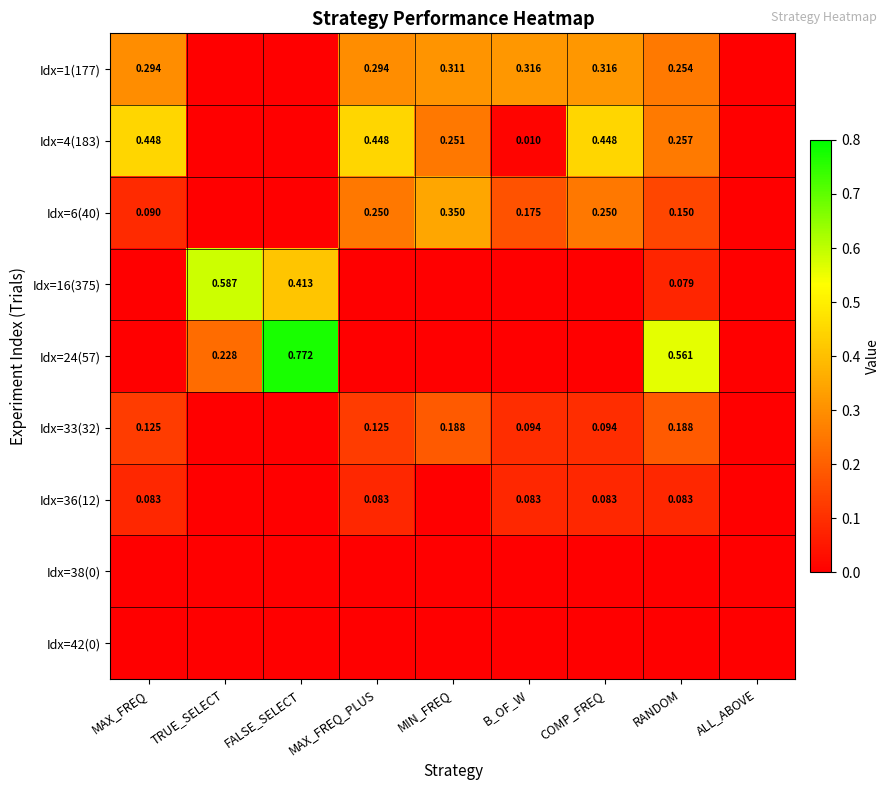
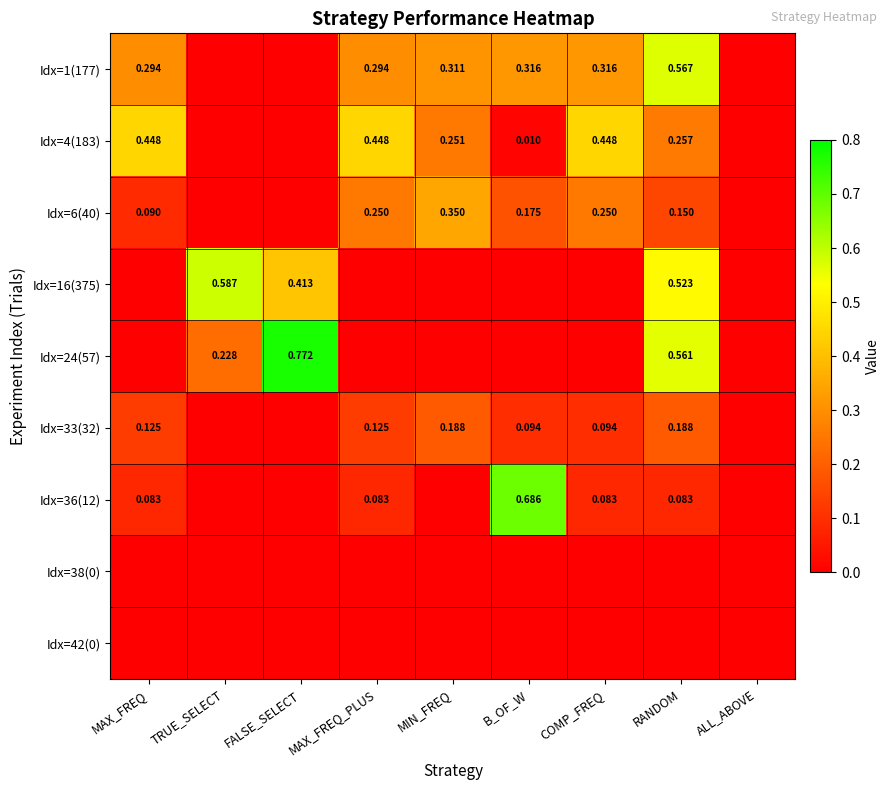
Idx=1(177), RANDOM: 0.254 -> 0.567
Idx=16(375), RANDOM: 0.079 -> 0.523
Idx=36(12), B_OF_W: 0.083 -> 0.686
